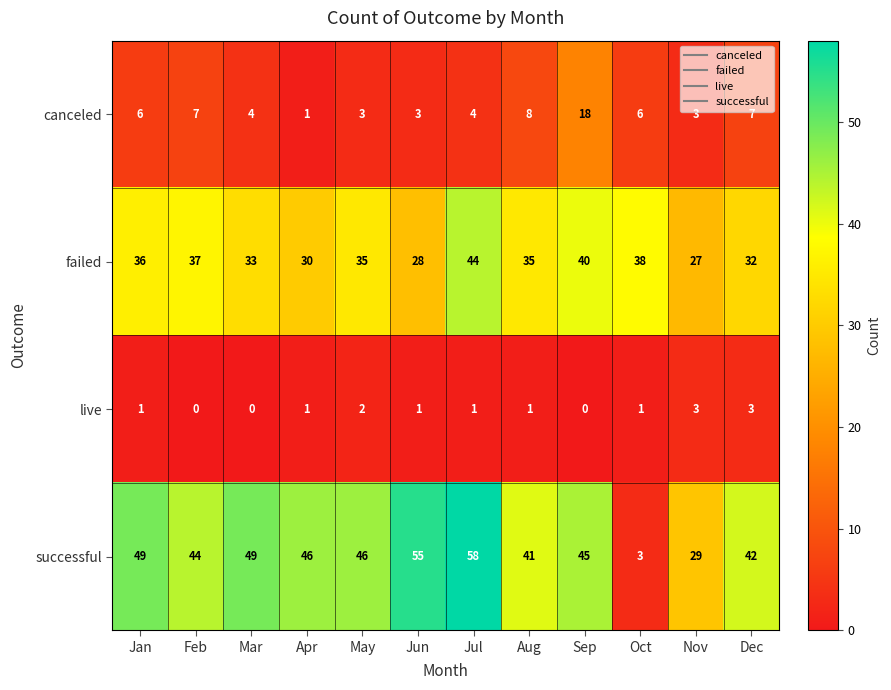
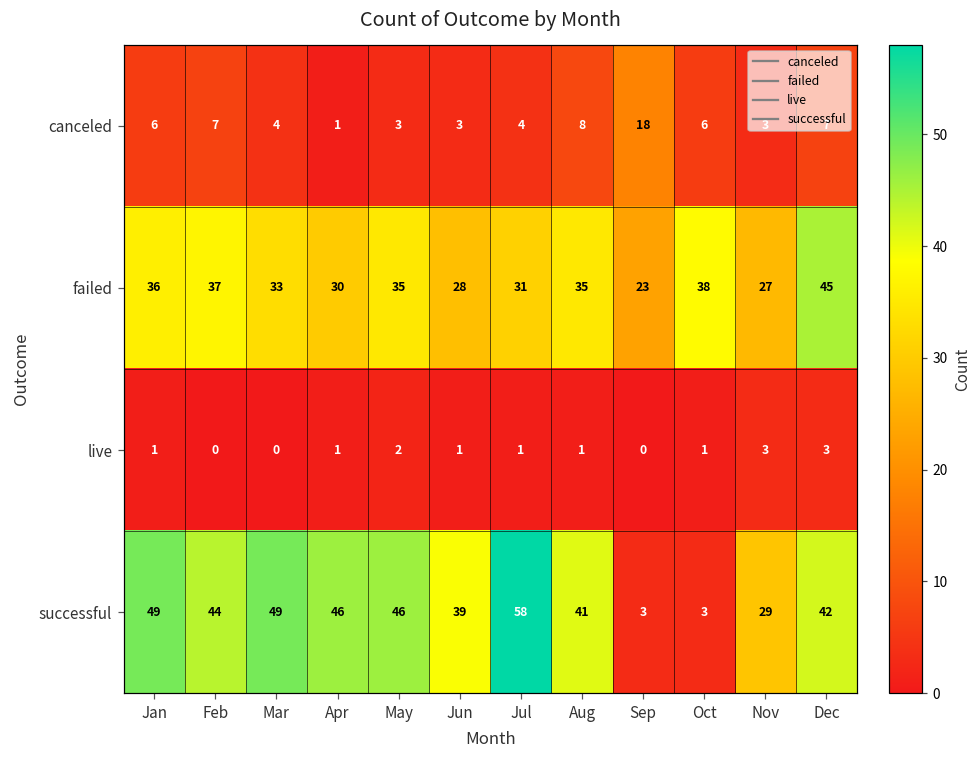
failed, Jul: 44 -> 31
failed, Sep: 40 -> 23
failed, Dec: 32 -> 45
successful, Jun: 55 -> 39
successful, Sep: 45 -> 3
